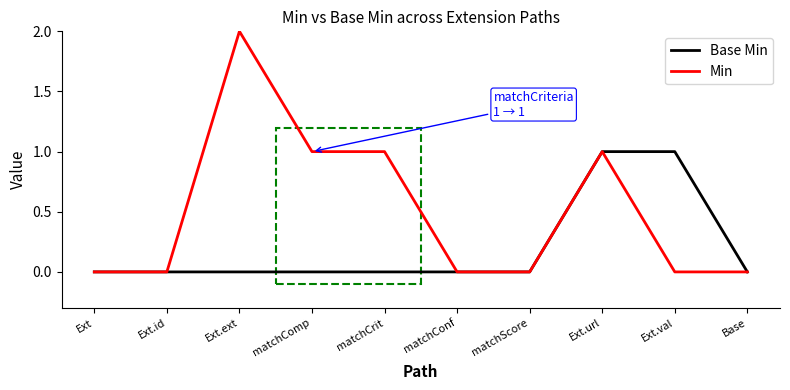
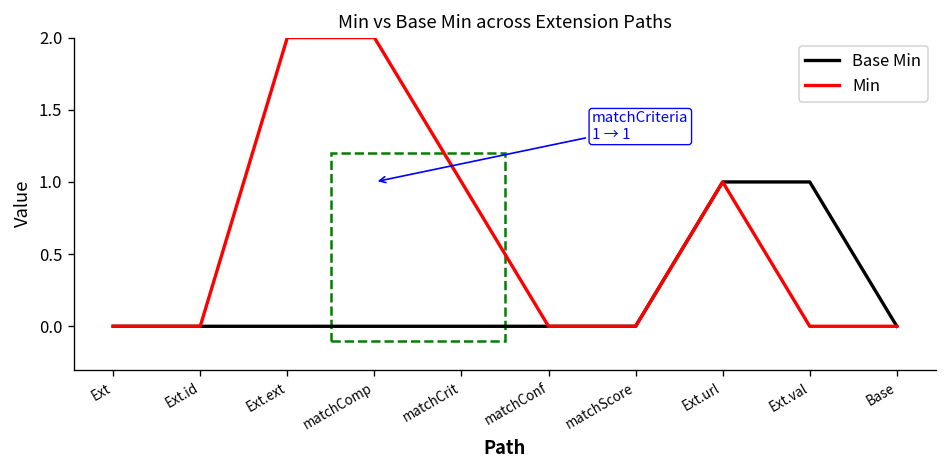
Min, matchComp: 1 -> 2
